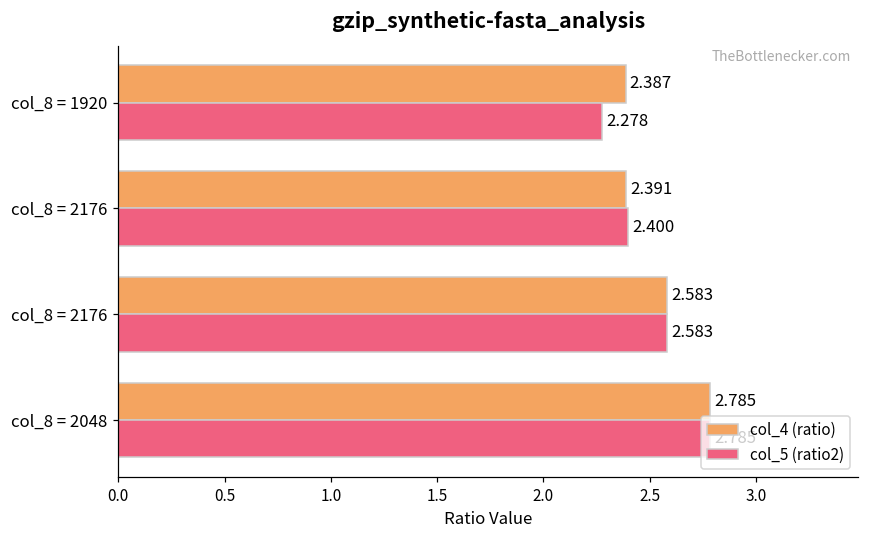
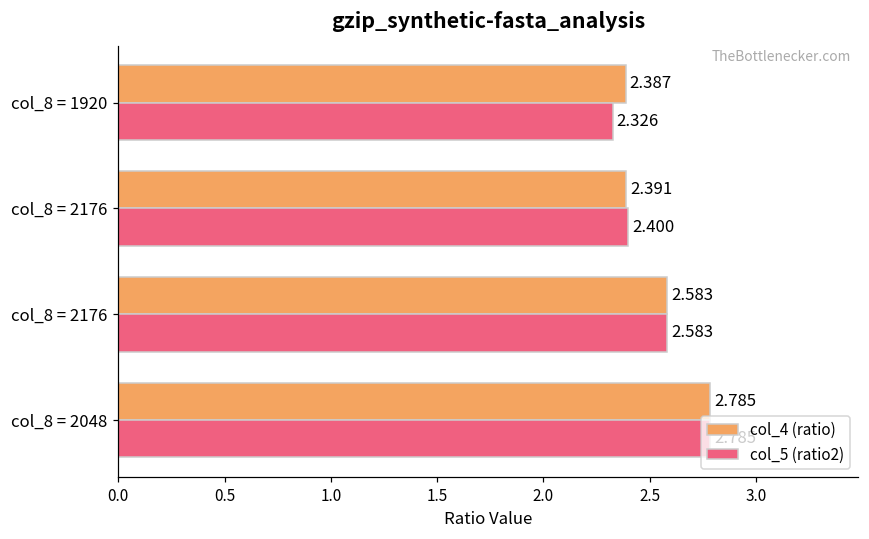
col_5 (ratio2), col_8 = 1920: 2.278 -> 2.326
